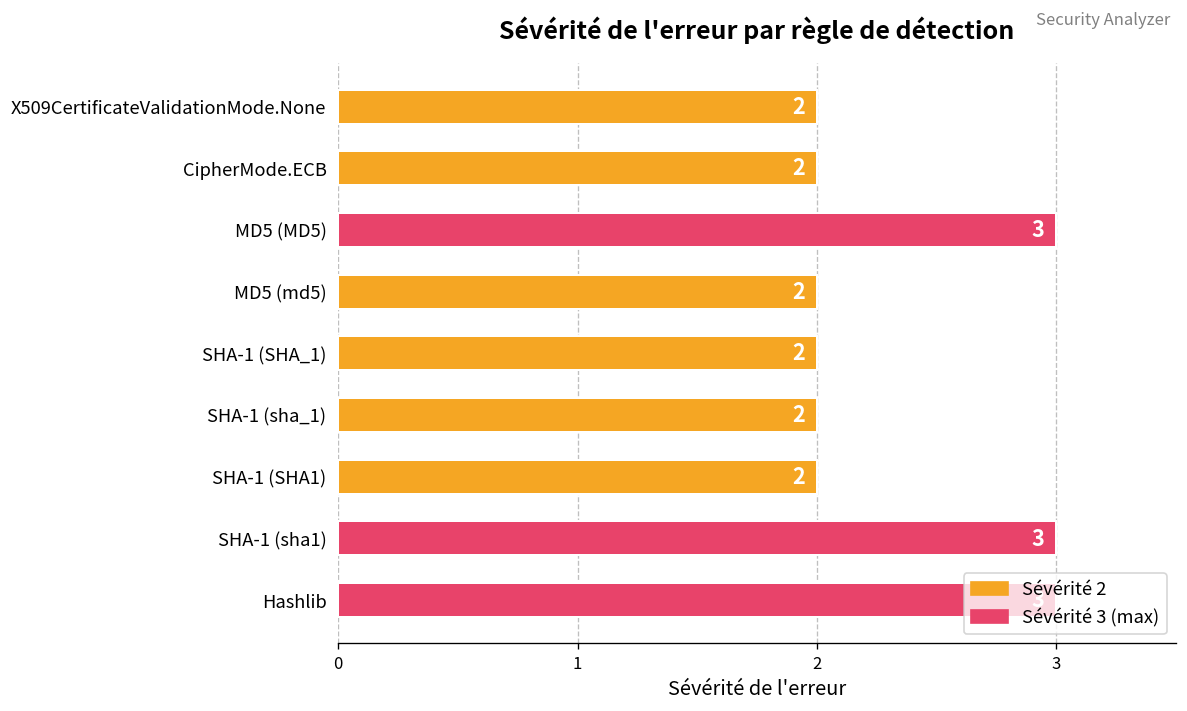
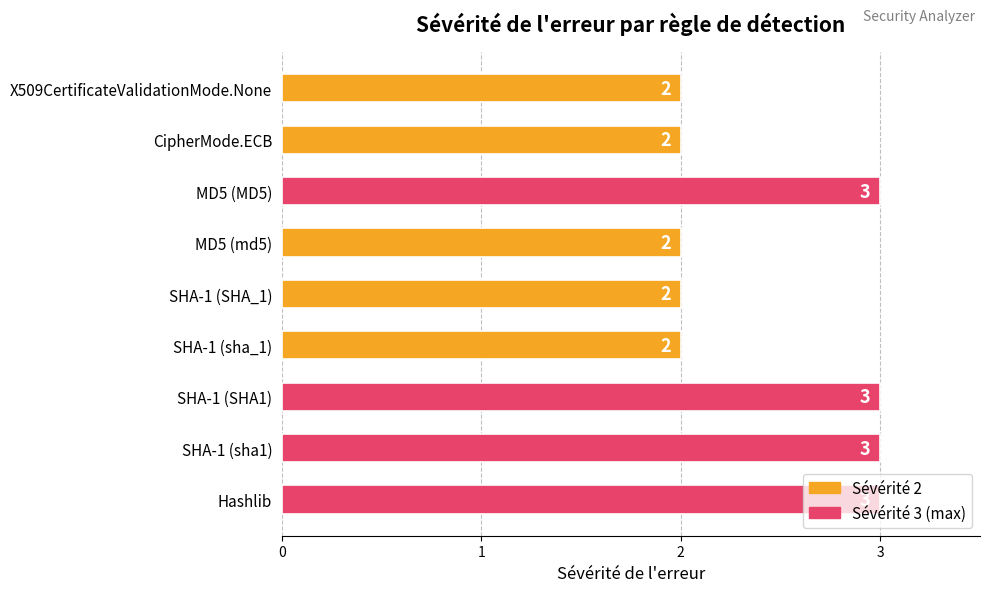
SHA-1 (SHA1): 2 -> 3
